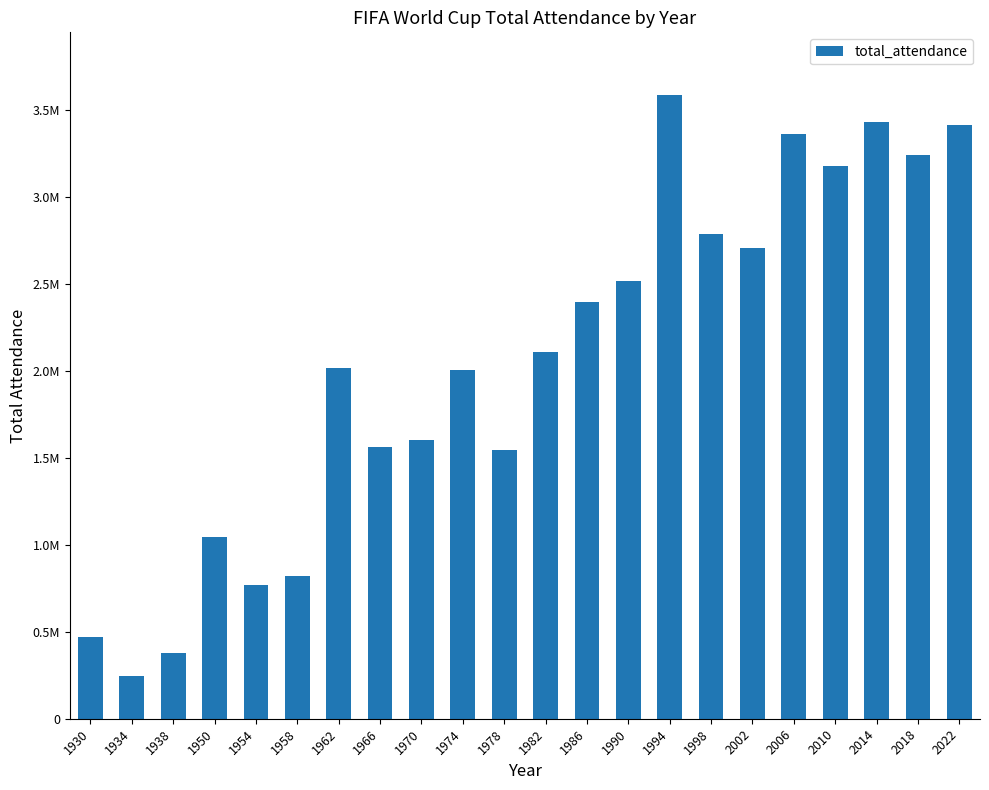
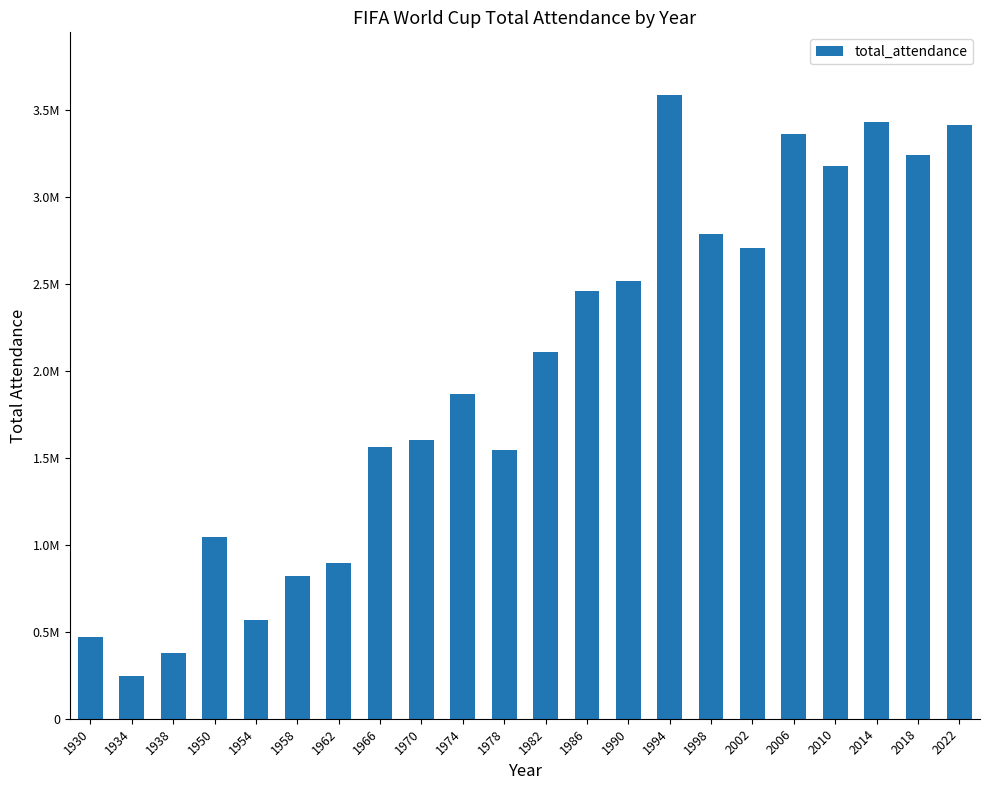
1954: 770000 -> 570000
1962: 2020000 -> 890000
1974: 2000000 -> 1870000
1986: 2390000 -> 2460000
